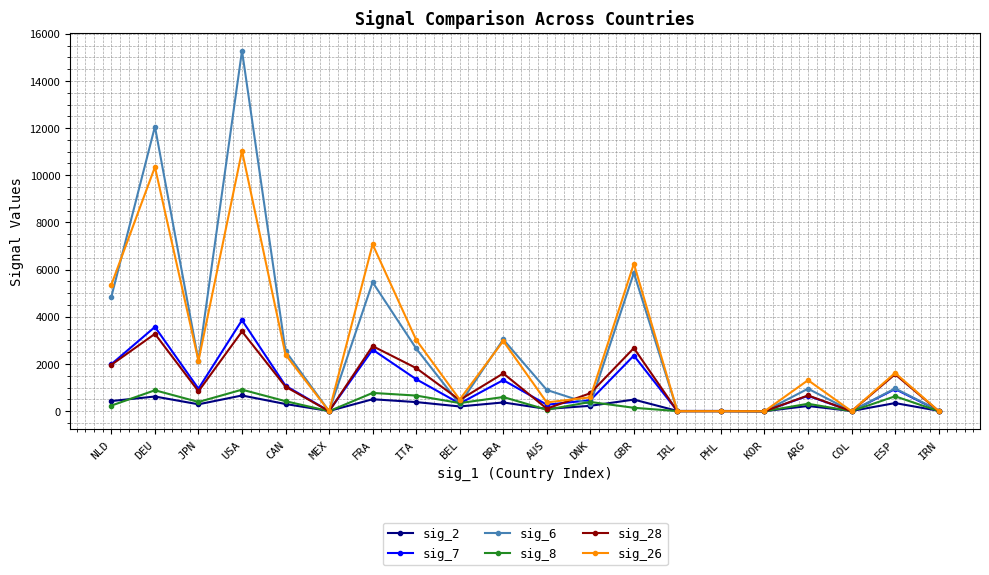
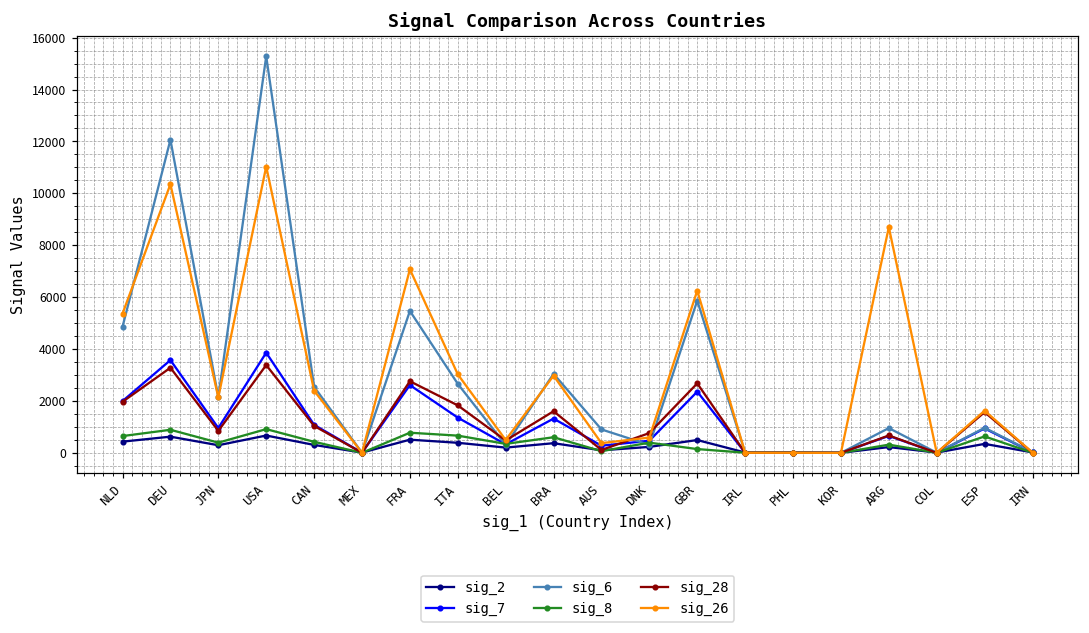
sig_8, NLD: 200 -> 600
sig_26, ARG: 1300 -> 8700
